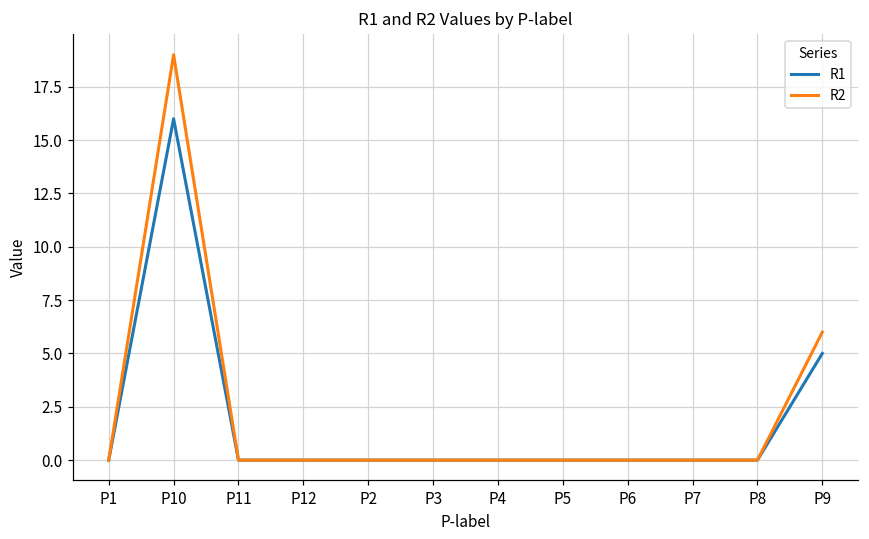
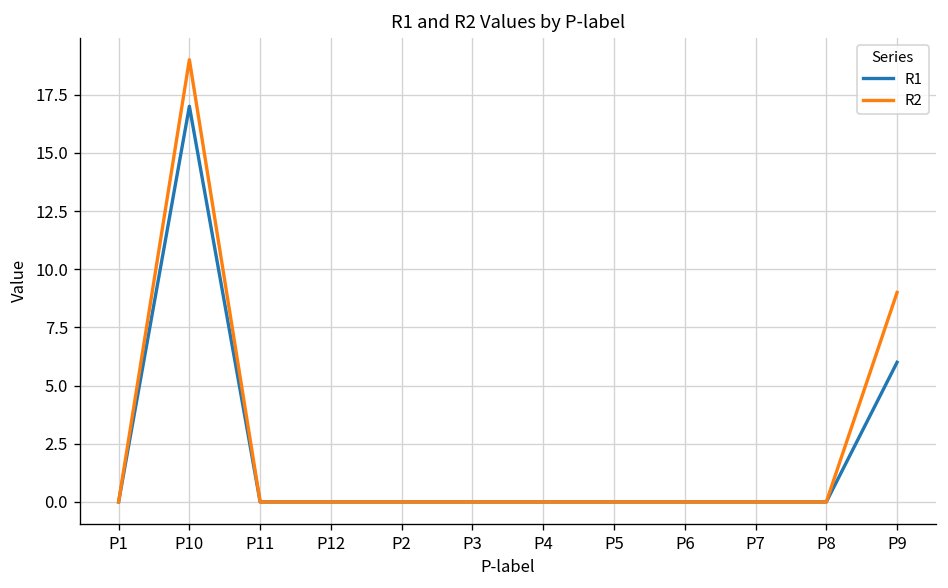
R1, P10: 16 -> 17
R1, P9: 5 -> 6
R2, P9: 6 -> 9
